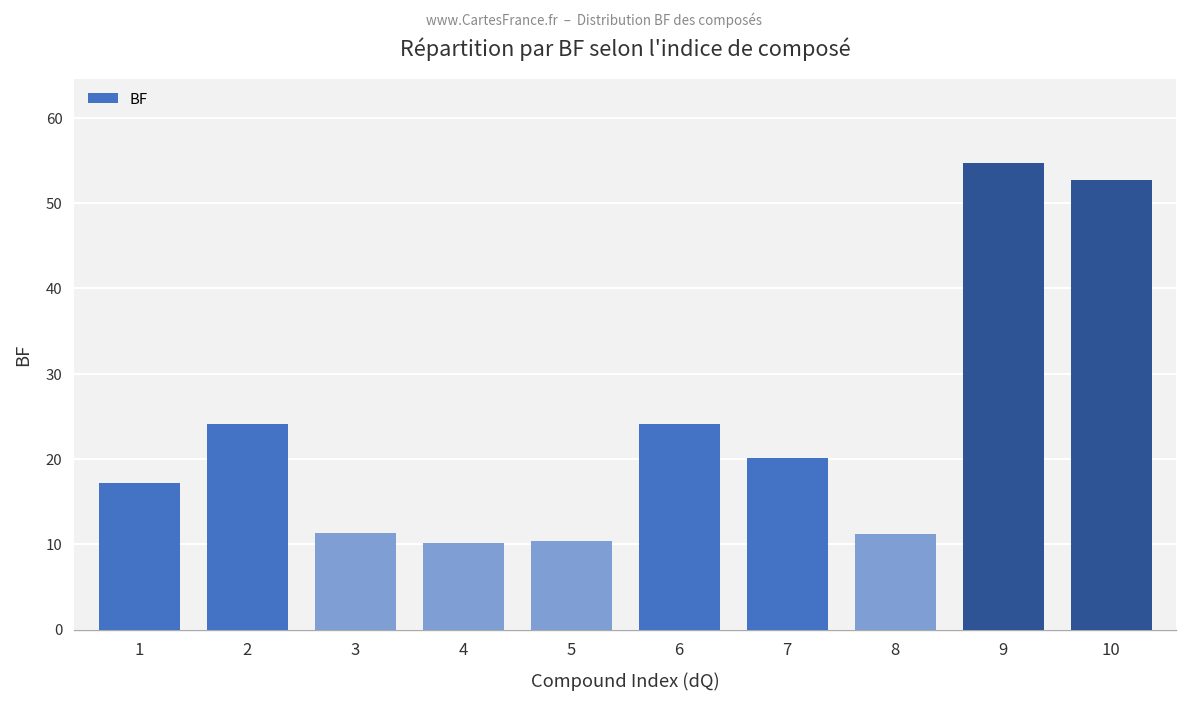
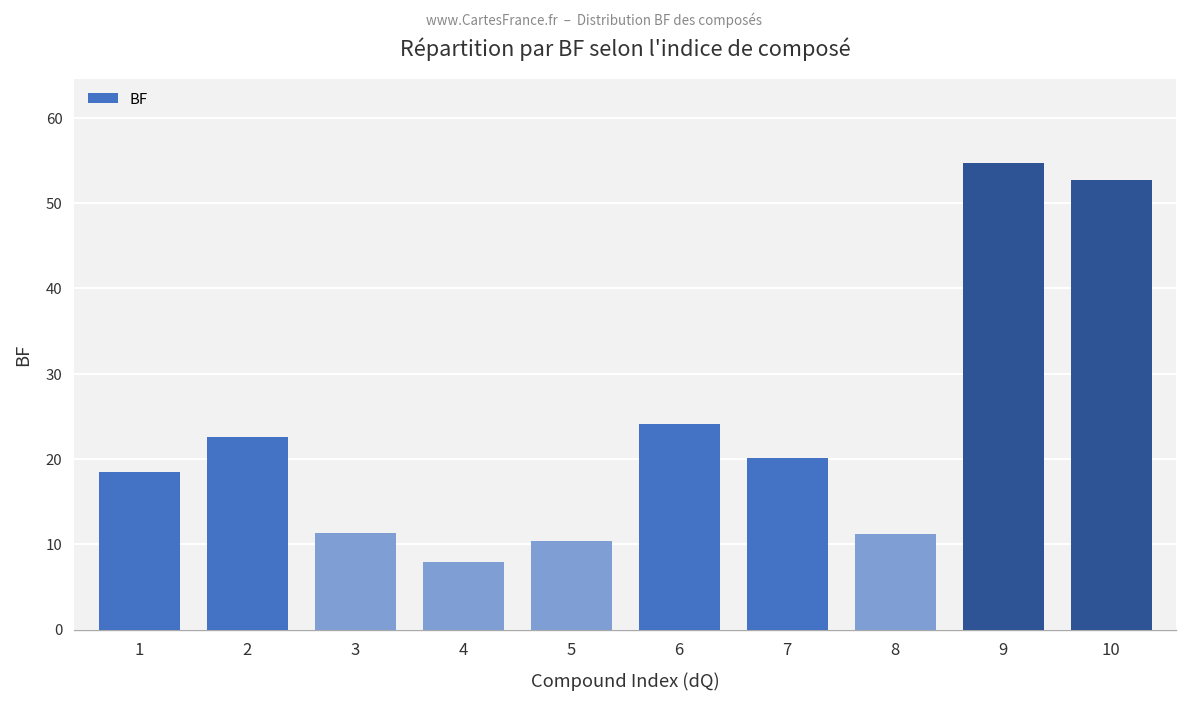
1: 17 -> 18
2: 24 -> 23
4: 10 -> 8
